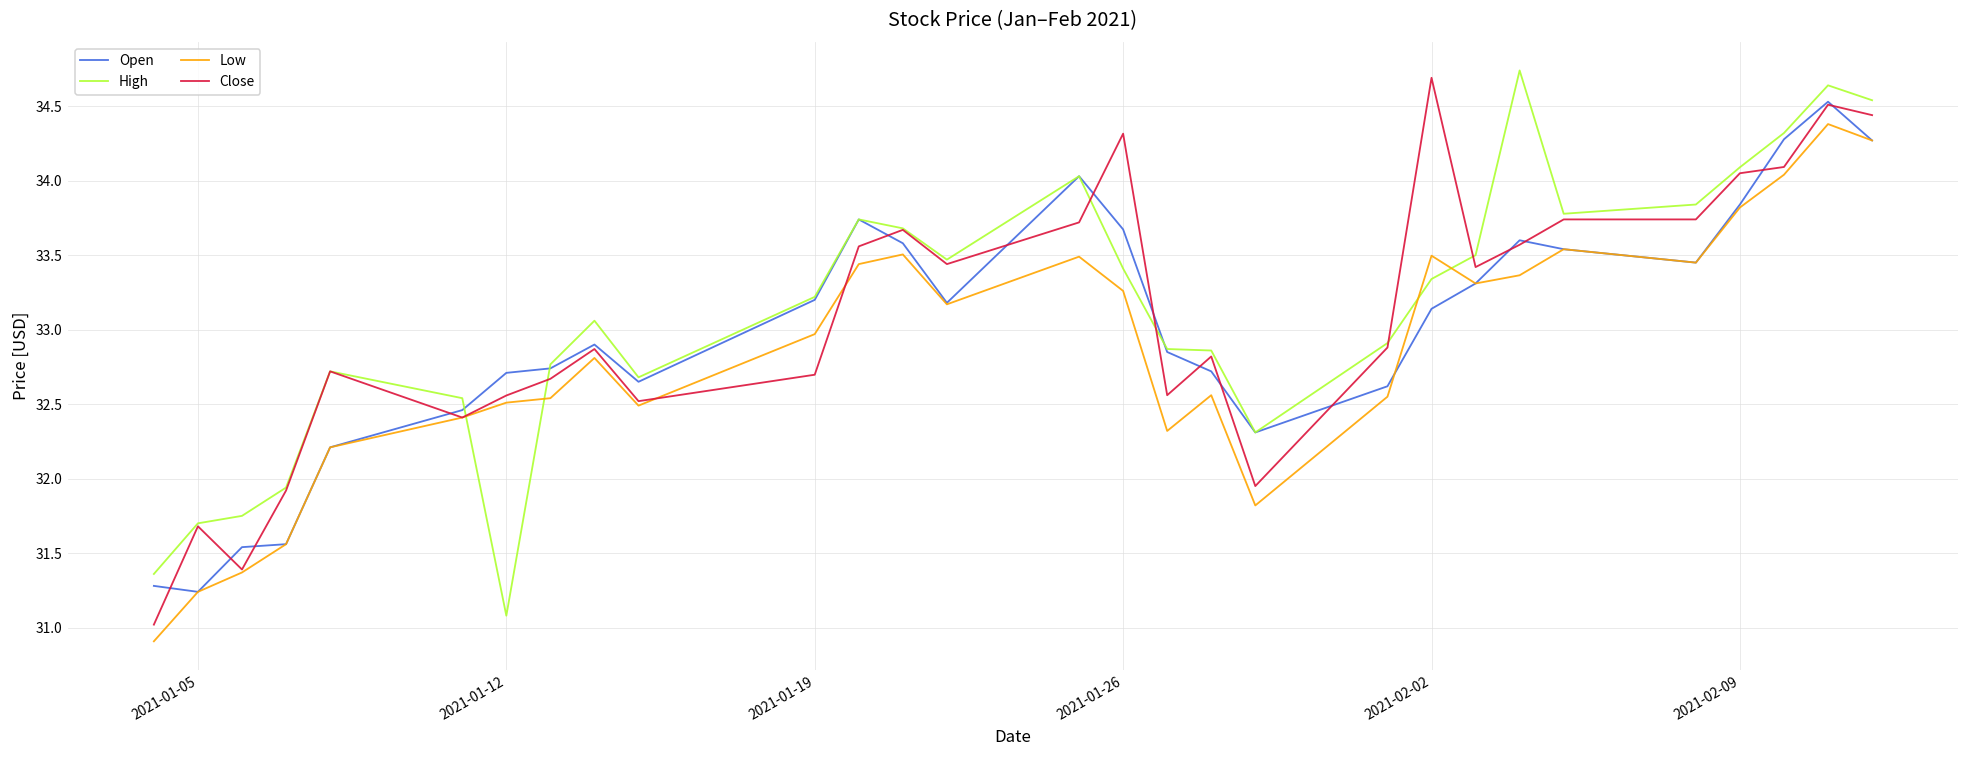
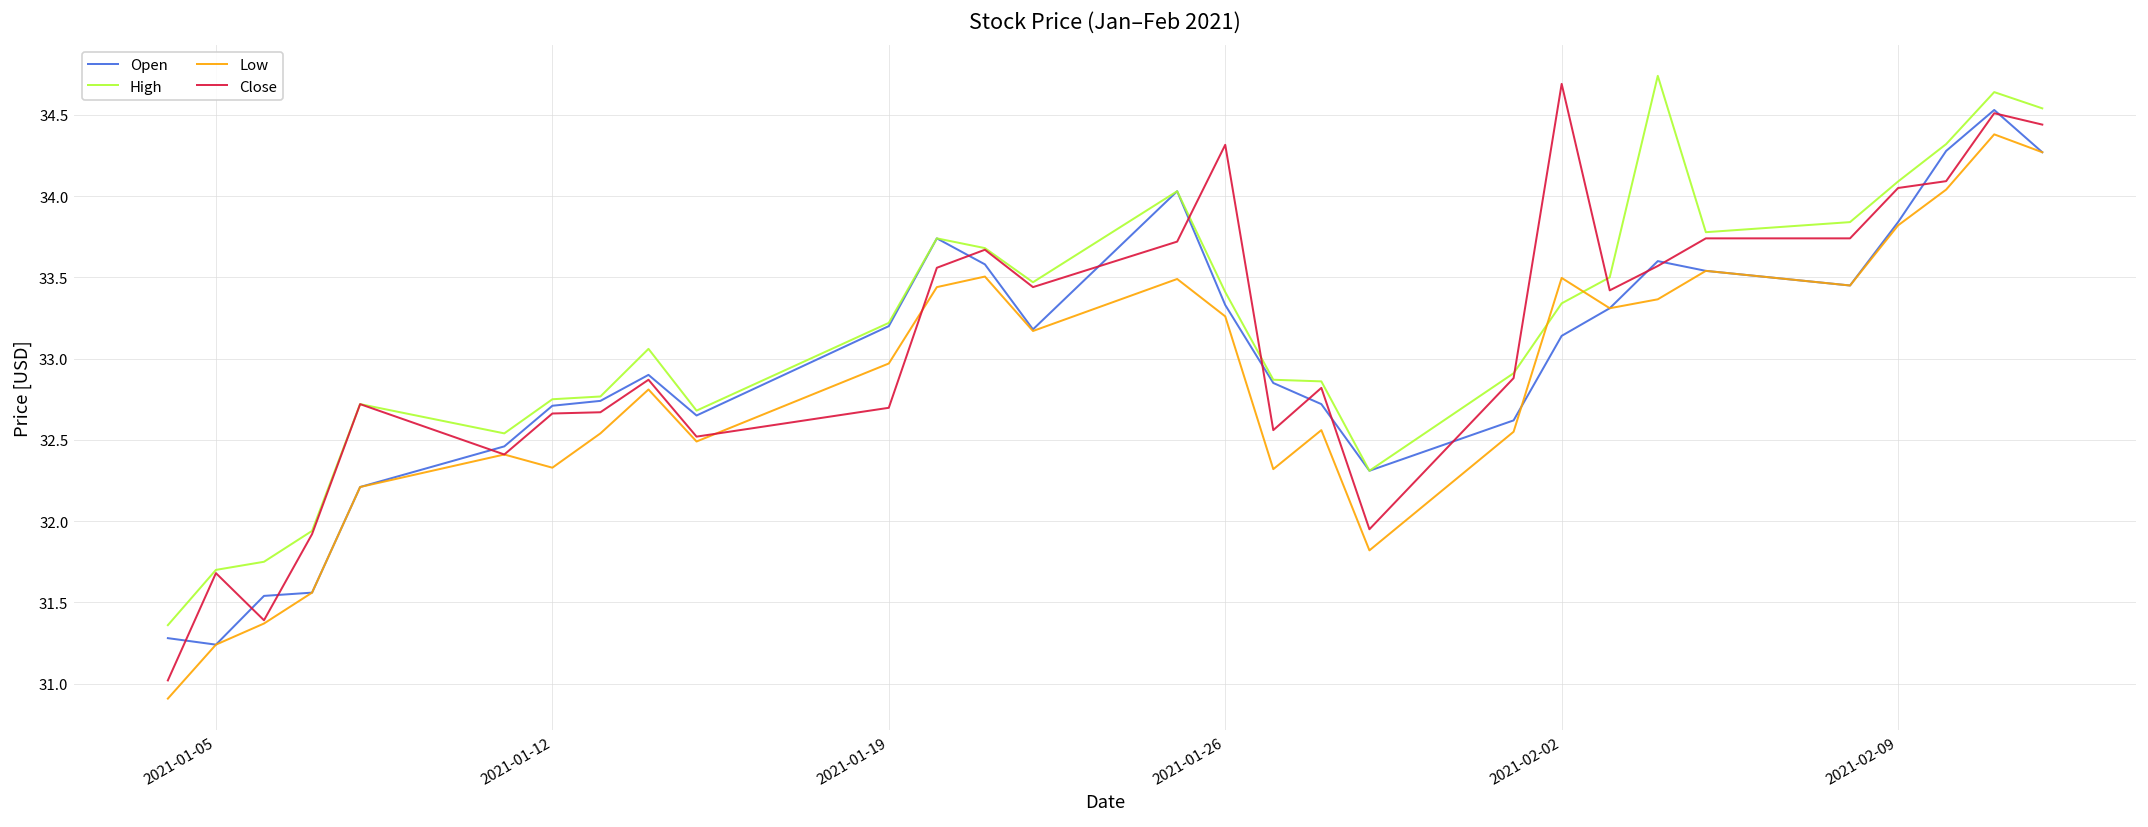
High, 2021-01-12: 31.08 -> 32.75
Low, 2021-01-12: 32.51 -> 32.33
Close, 2021-01-12: 32.56 -> 32.66
Open, 2021-01-26: 33.67 -> 33.33
